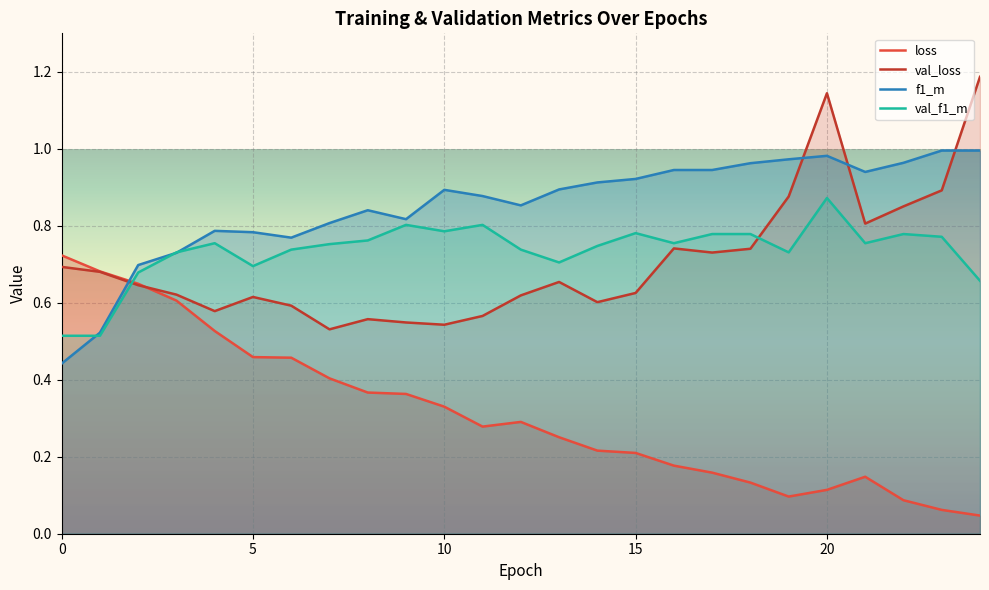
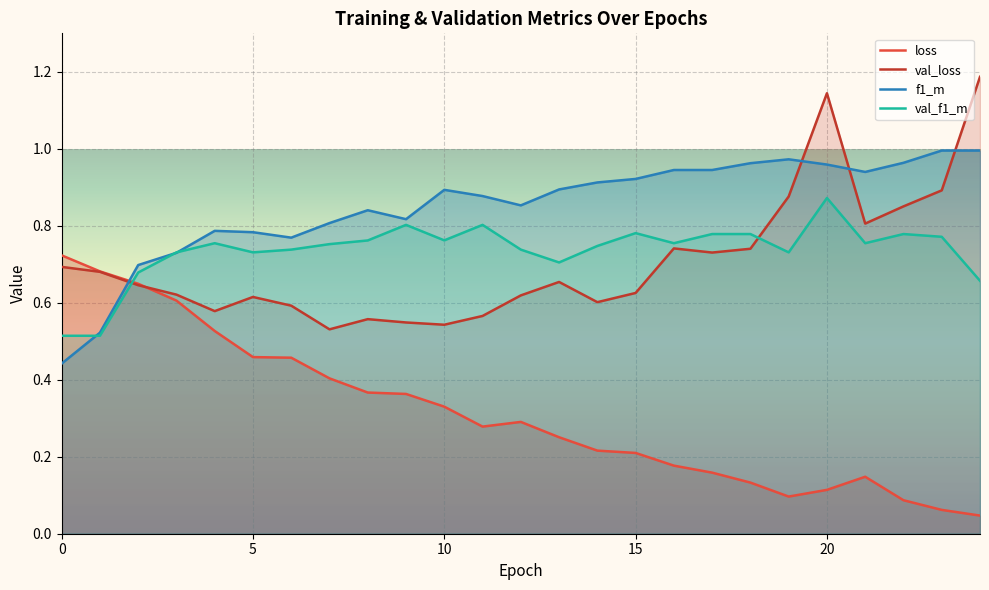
val_f1_m, 5: 0.70 -> 0.73
val_f1_m, 10: 0.79 -> 0.76
f1_m, 20: 0.98 -> 0.96
